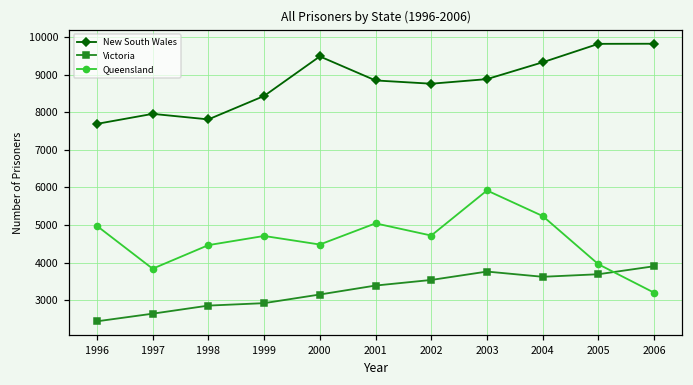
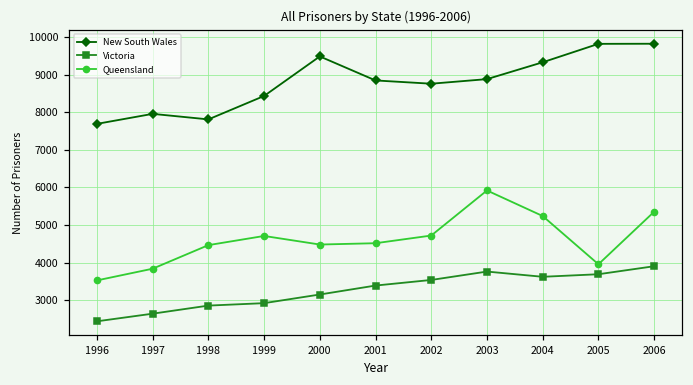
Queensland, 1996: 5000 -> 3500
Queensland, 2001: 5000 -> 4500
Queensland, 2006: 3200 -> 5400
